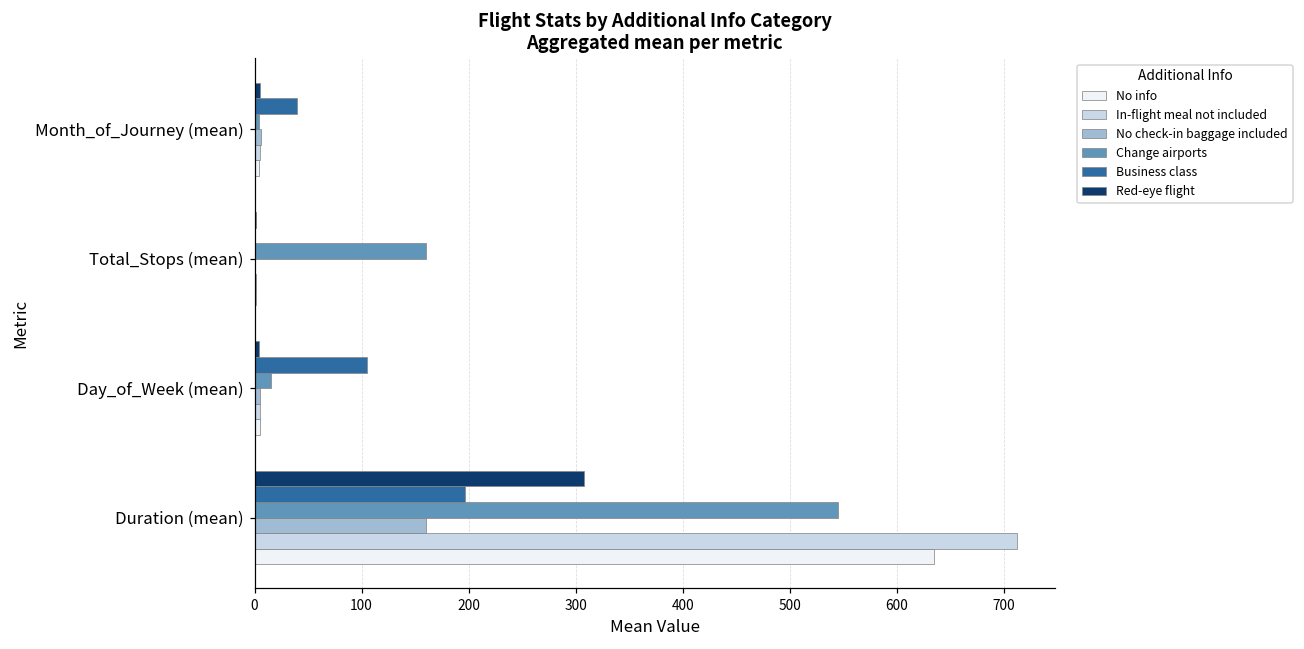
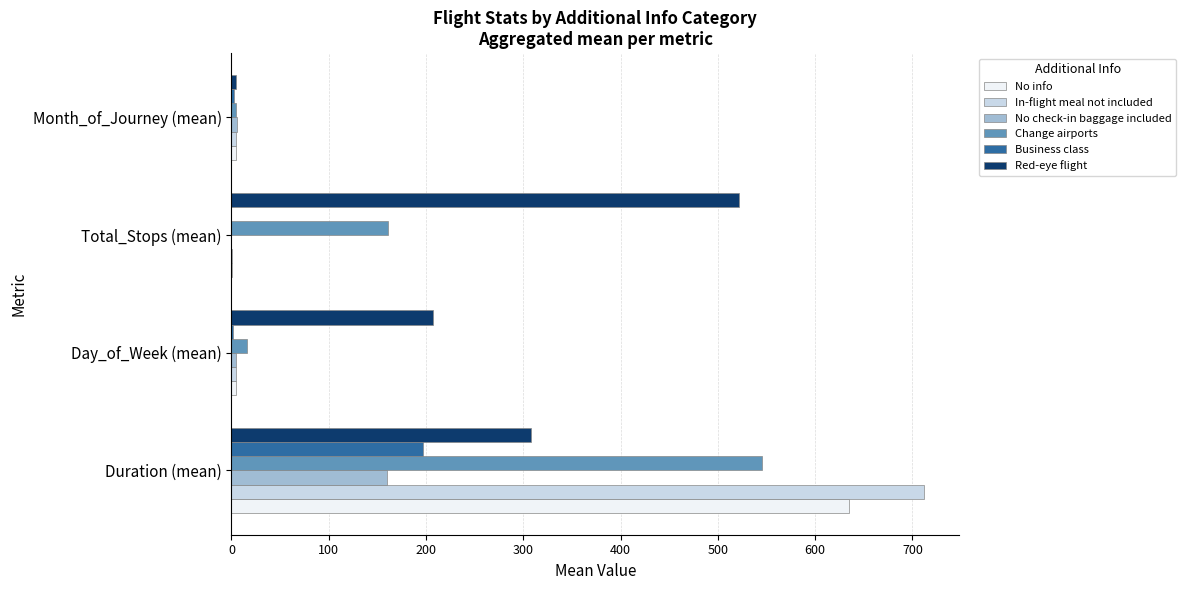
Business class, Month_of_Journey (mean): 40 -> 0
Red-eye flight, Total_Stops (mean): 0 -> 520
Red-eye flight, Day_of_Week (mean): 0 -> 210
Business class, Day_of_Week (mean): 110 -> 0
